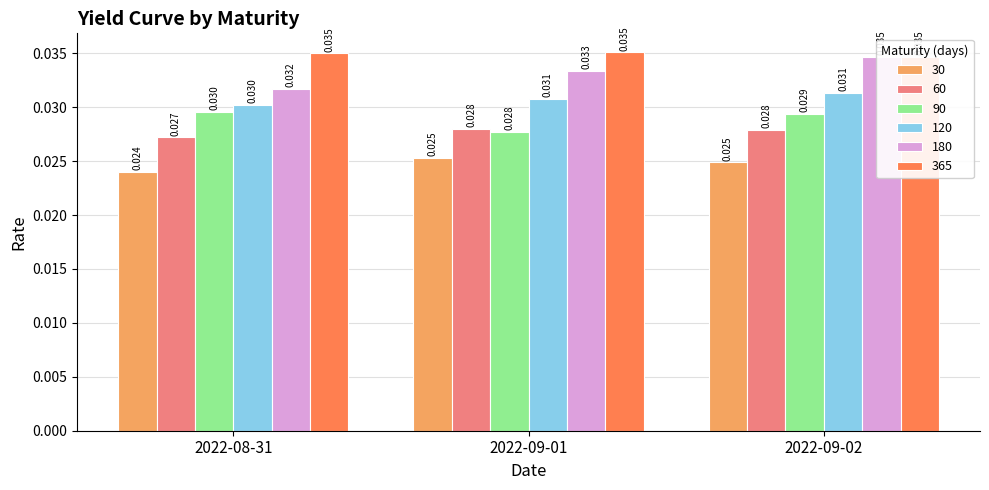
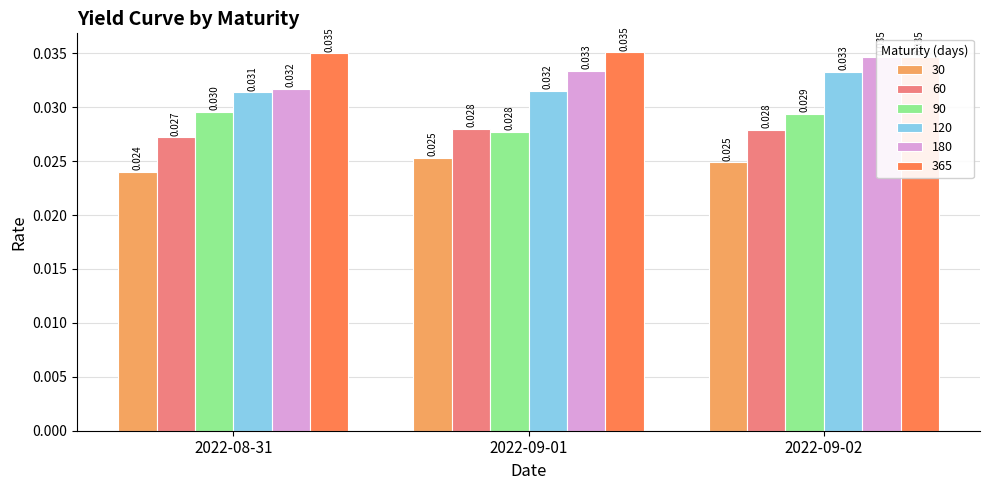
120, 2022-08-31: 0.030 -> 0.031
120, 2022-09-01: 0.031 -> 0.032
120, 2022-09-02: 0.031 -> 0.033
